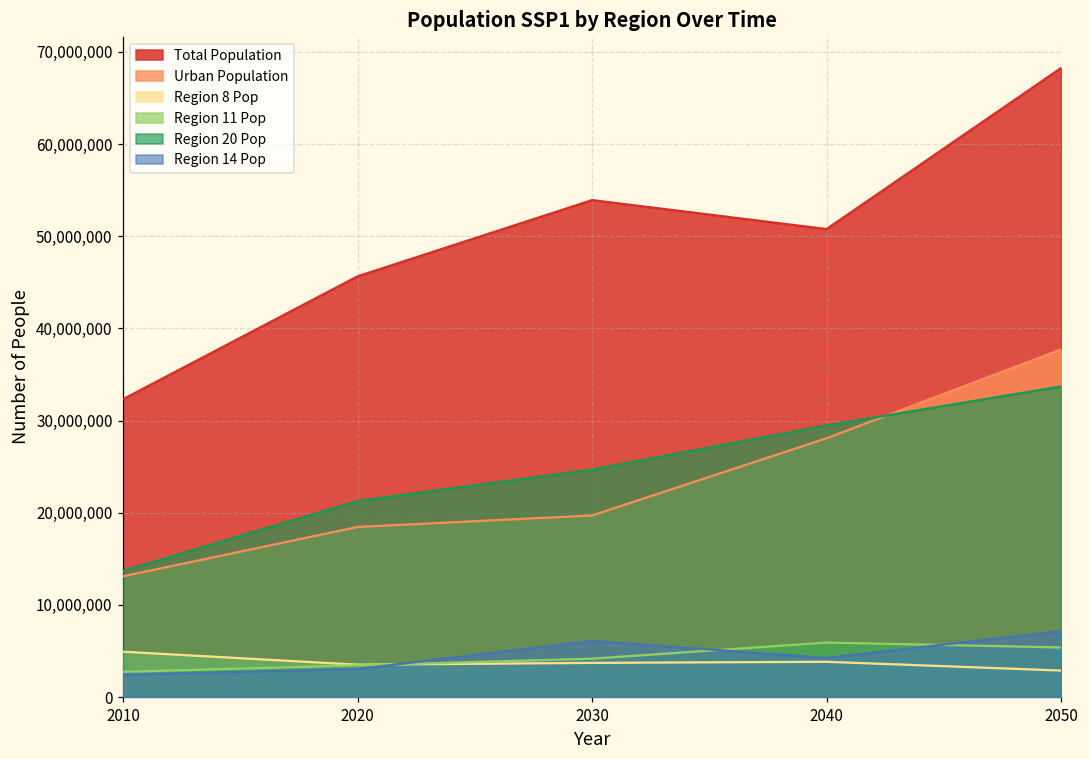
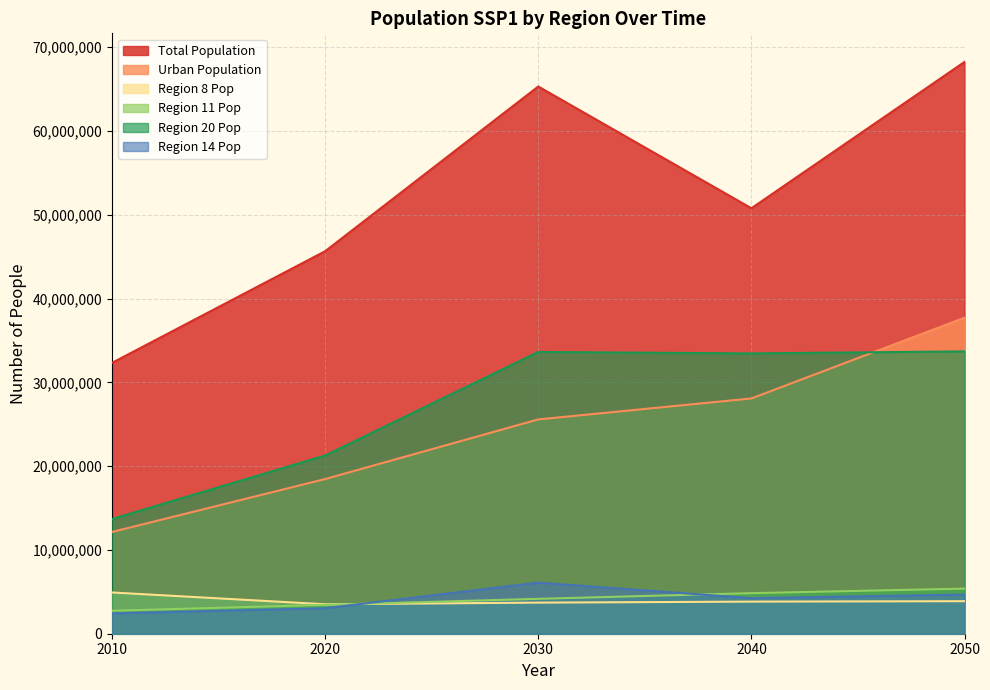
Urban Population, 2010: 13,000,000 -> 12,000,000
Total Population, 2030: 54,000,000 -> 65,000,000
Urban Population, 2030: 20,000,000 -> 26,000,000
Region 20 Pop, 2030: 25,000,000 -> 34,000,000
Region 11 Pop, 2040: 6,000,000 -> 5,000,000
Region 20 Pop, 2040: 29,000,000 -> 33,000,000
Region 8 Pop, 2050: 3,000,000 -> 4,000,000
Region 14 Pop, 2050: 7,000,000 -> 5,000,000
